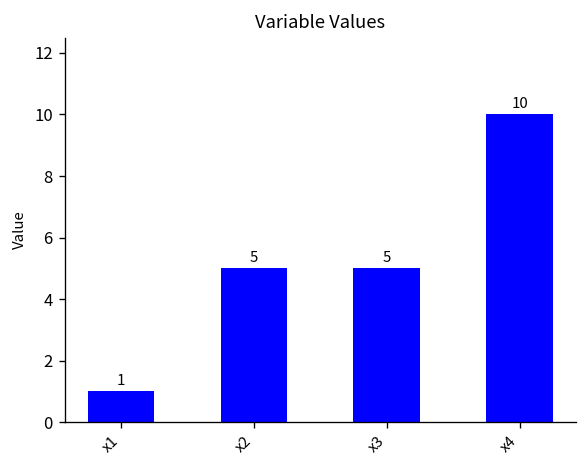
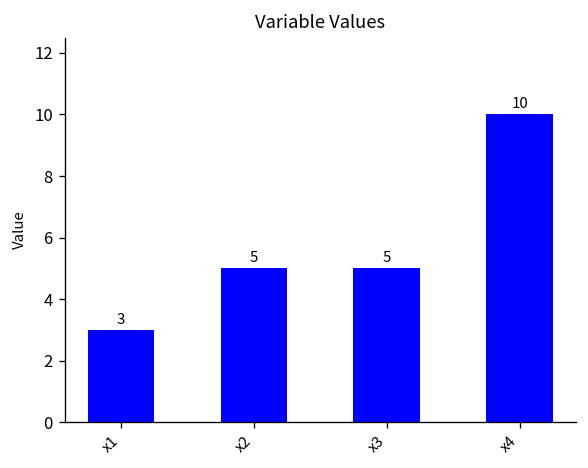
x1: 1 -> 3
